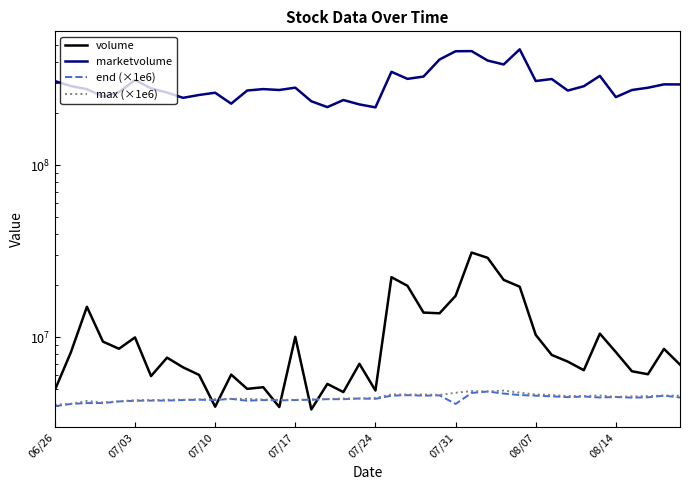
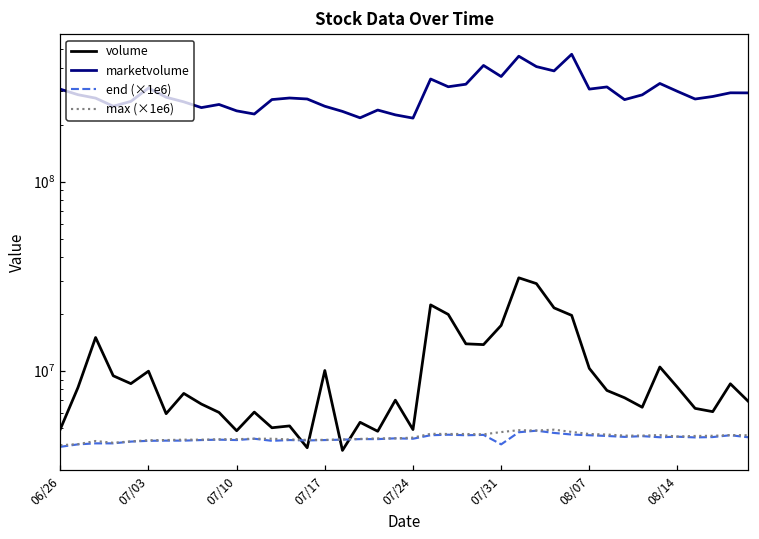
volume, 07/10: 3900000 -> 4800000
marketvolume, 07/10: 260000000 -> 240000000
marketvolume, 07/17: 280000000 -> 250000000
marketvolume, 07/31: 460000000 -> 360000000
marketvolume, 08/14: 250000000 -> 300000000
